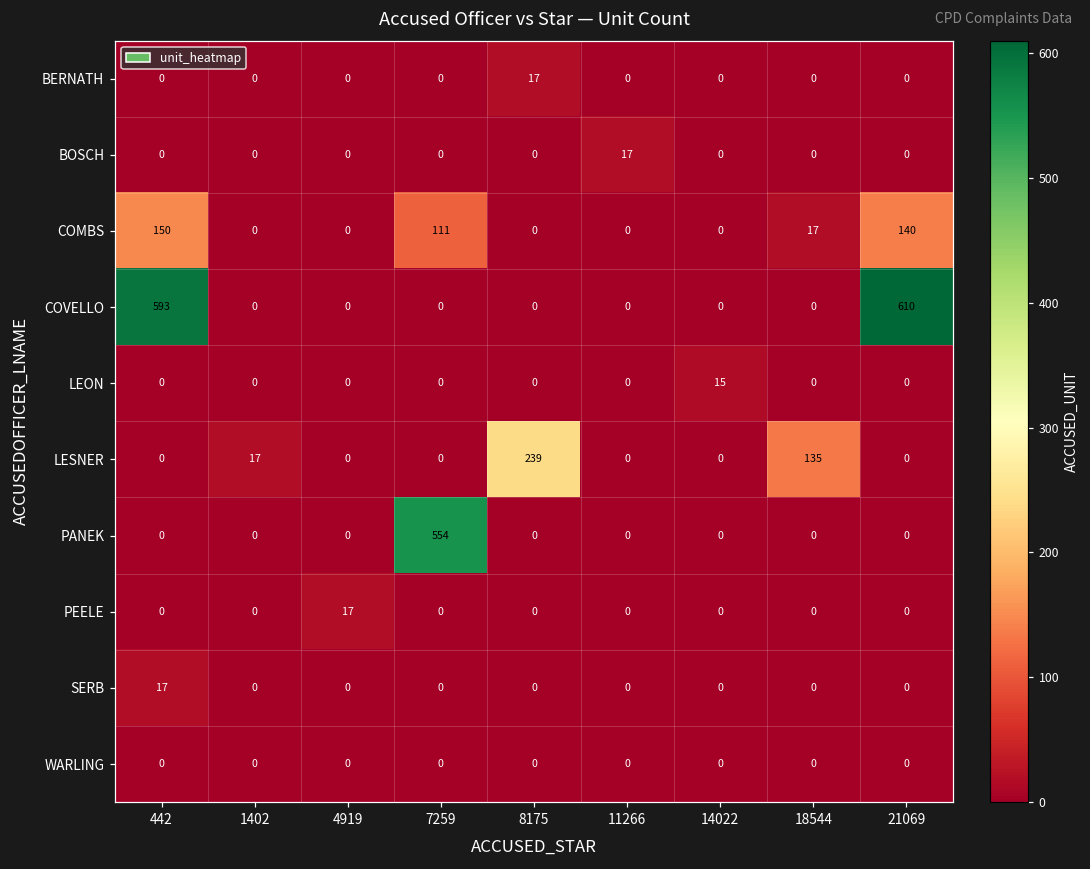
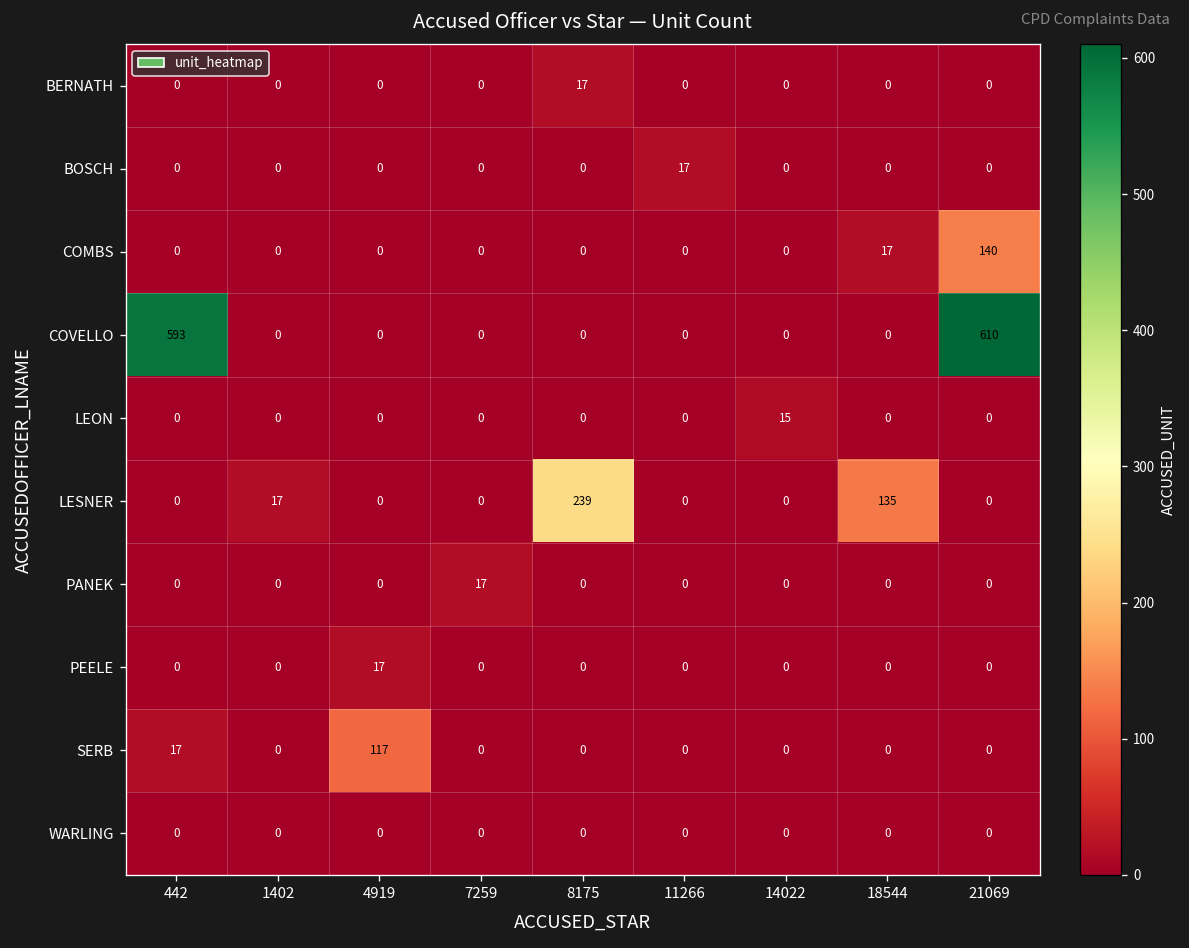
COMBS, 442: 150 -> 0
COMBS, 7259: 111 -> 0
PANEK, 7259: 554 -> 17
SERB, 4919: 0 -> 117
